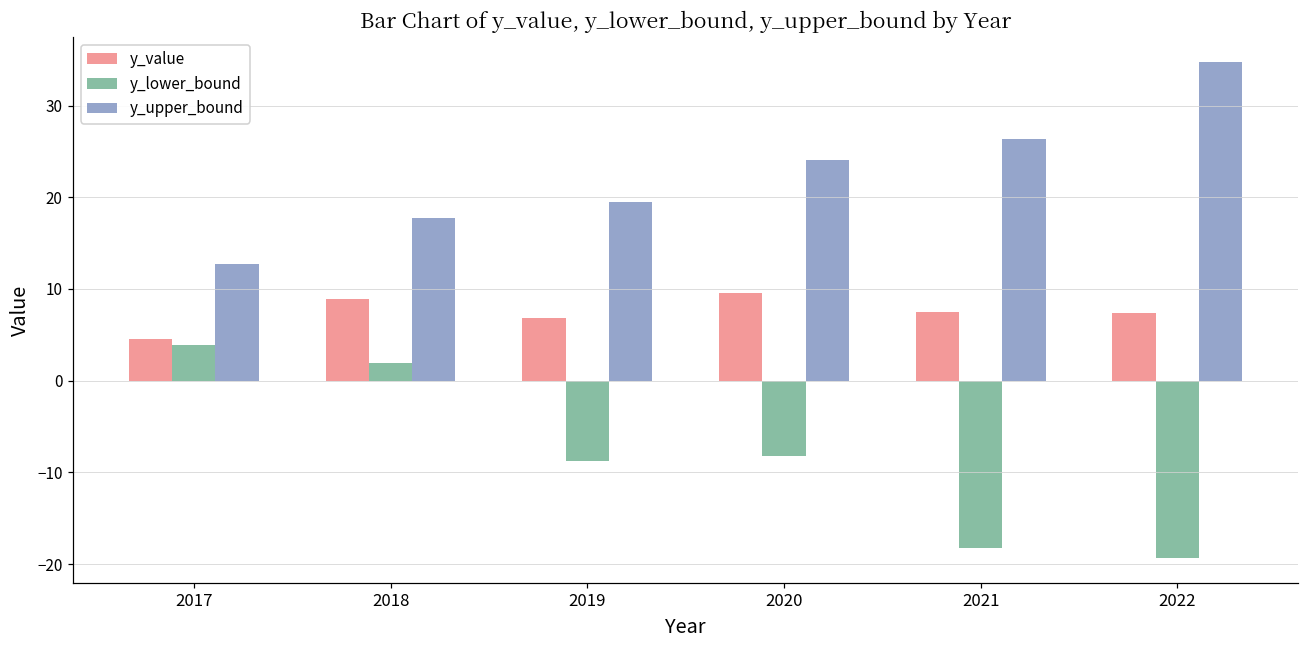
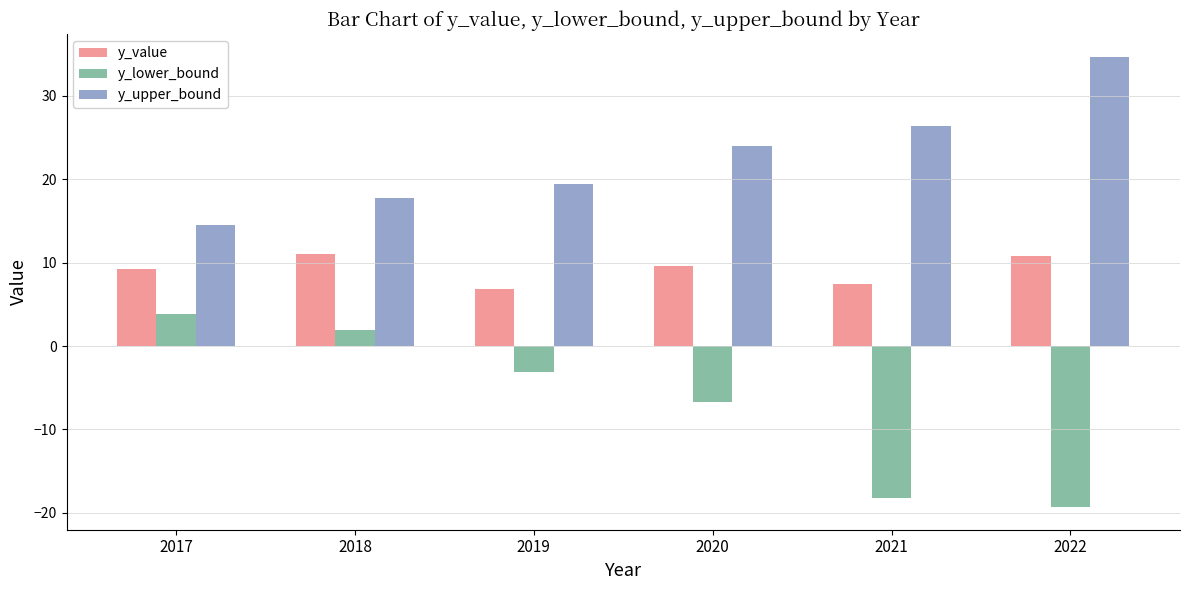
y_value, 2017: 5 -> 9
y_upper_bound, 2017: 13 -> 15
y_value, 2018: 9 -> 11
y_lower_bound, 2019: -9 -> -3
y_lower_bound, 2020: -8 -> -7
y_value, 2022: 7 -> 11
